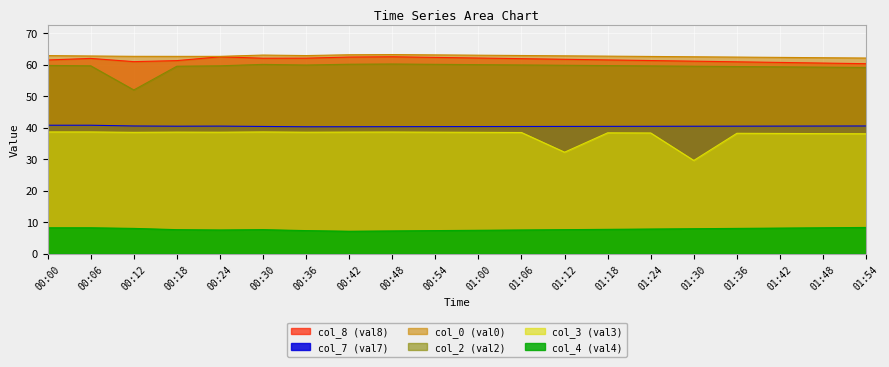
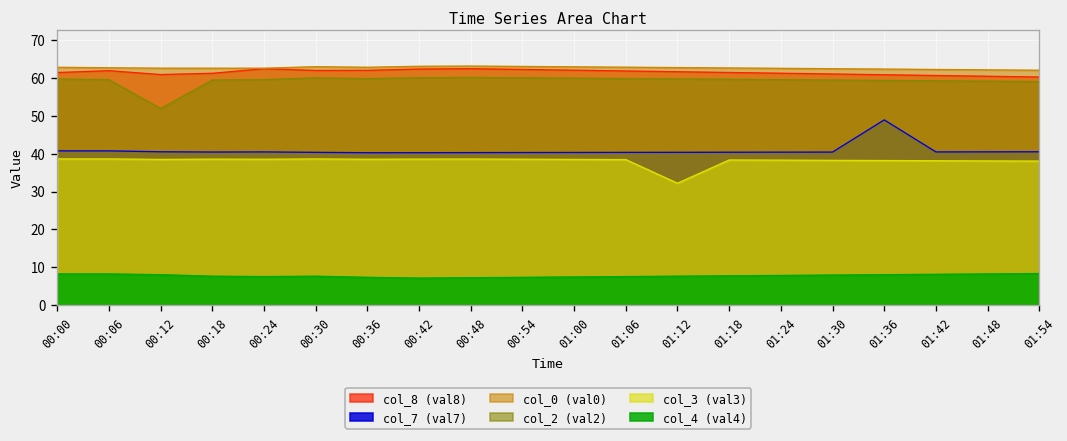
col_3 (val3), 01:30: 30 -> 38
col_7 (val7), 01:36: 40 -> 49
